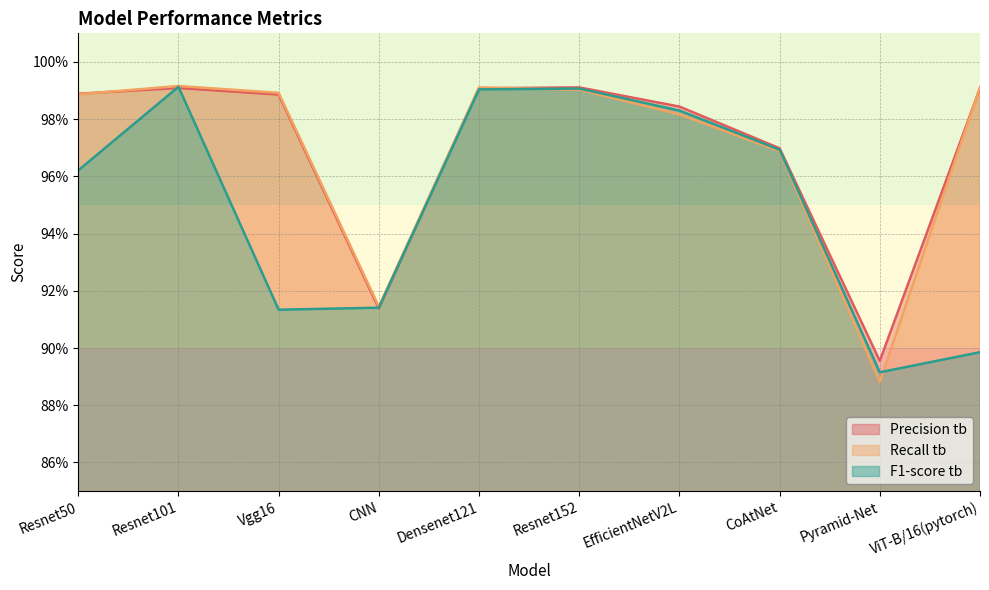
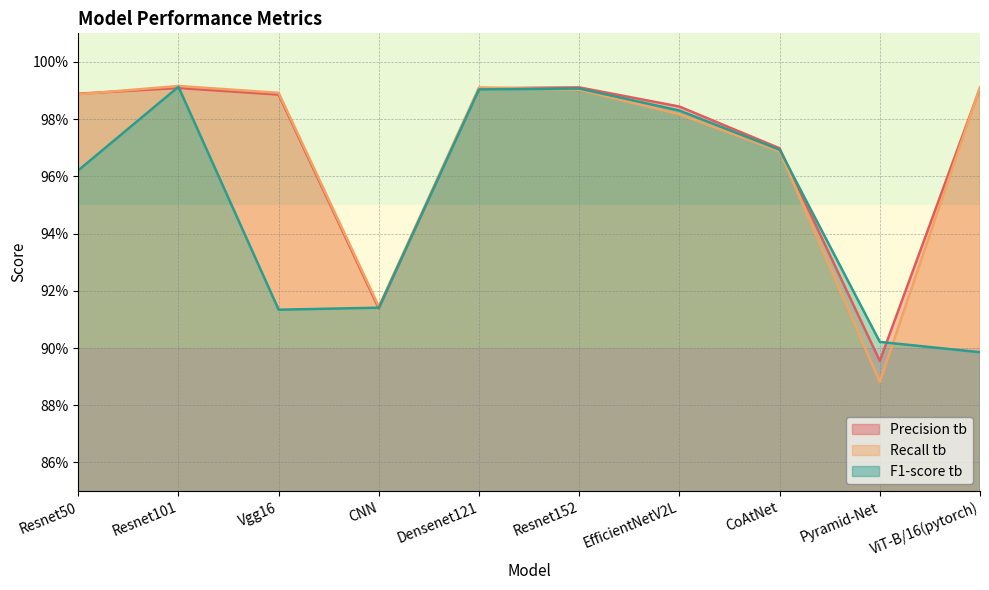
F1-score tb, Pyramid-Net: 89.2% -> 90.2%
